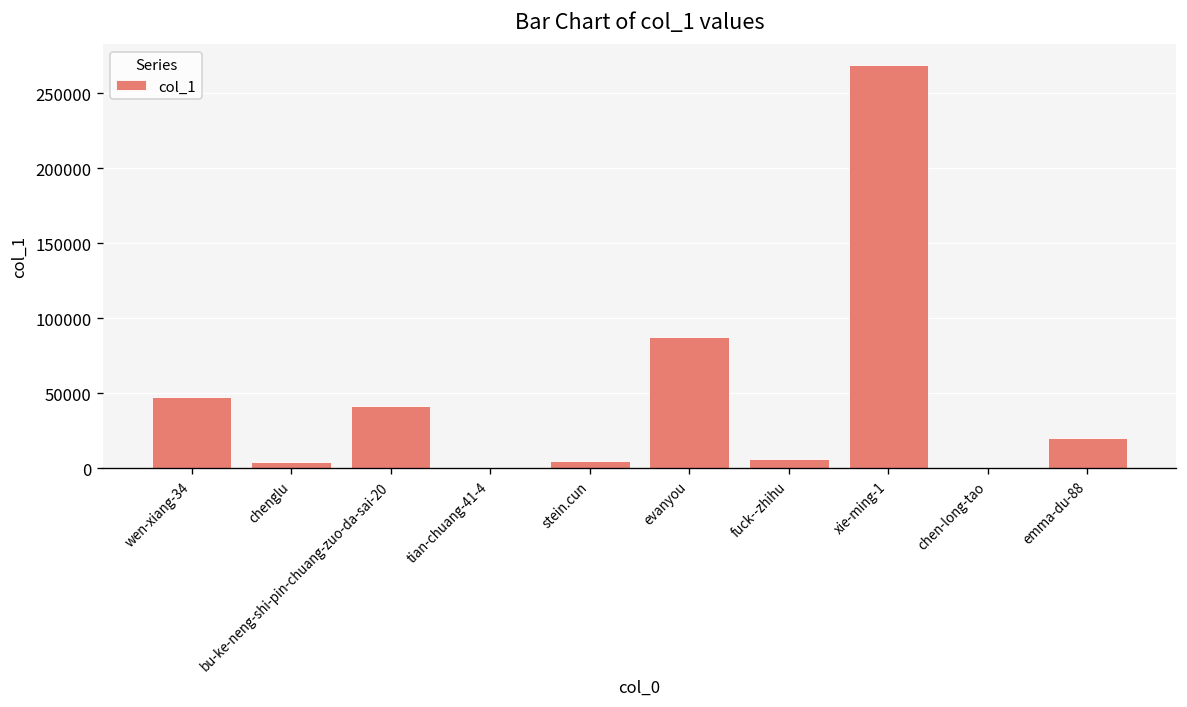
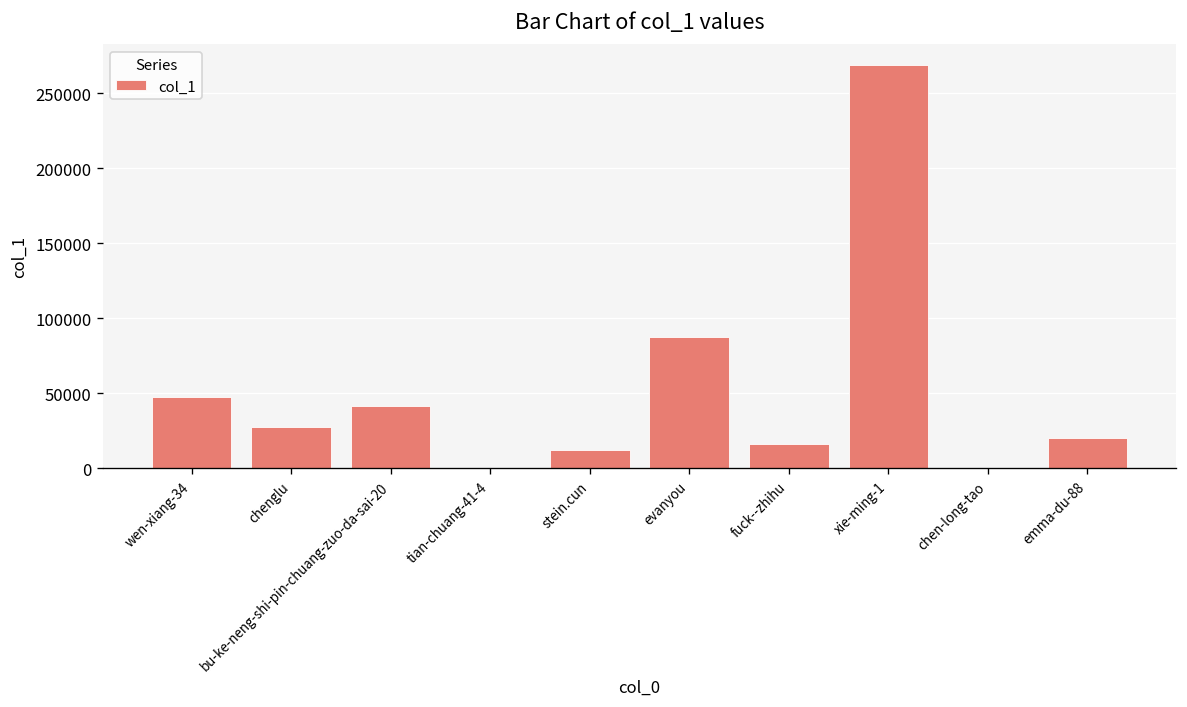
chenglu: 4000 -> 28000
stein.cun: 5000 -> 12000
fuck--zhihu: 6000 -> 16000
